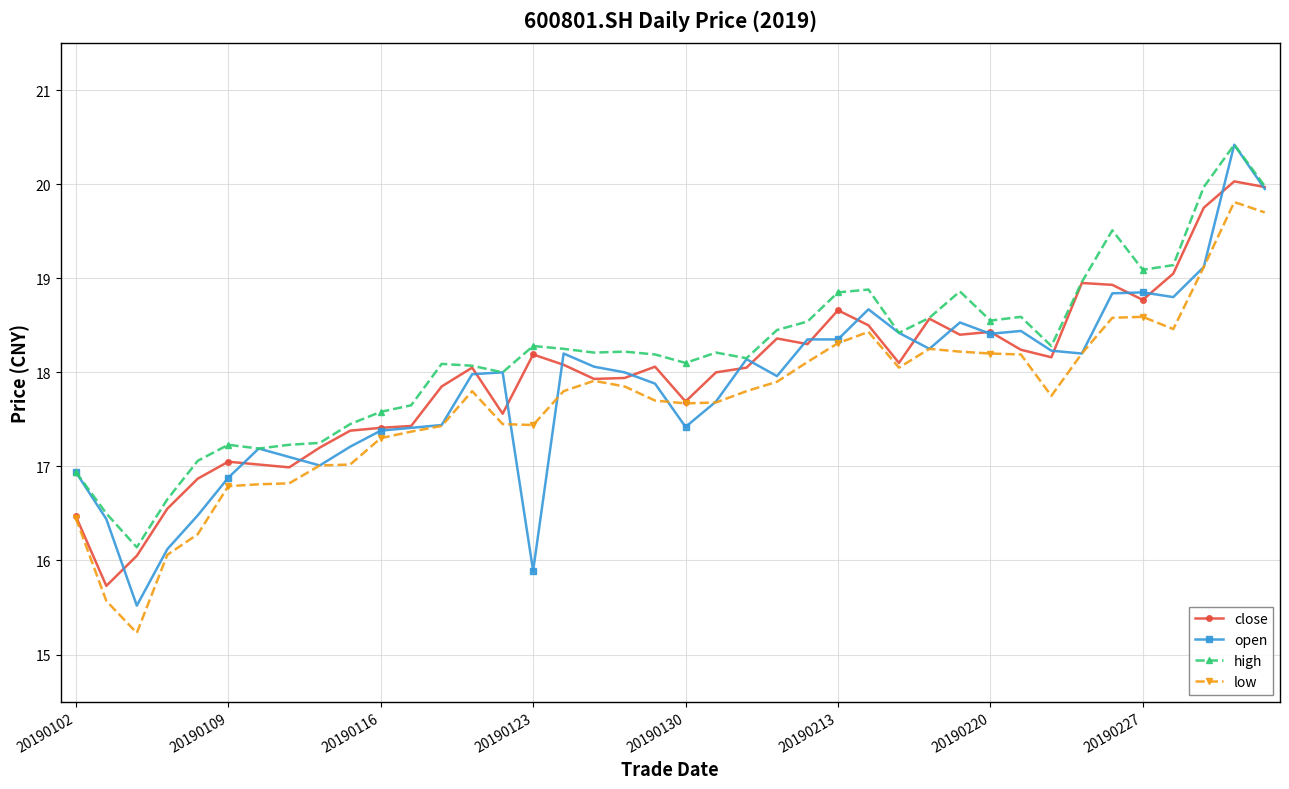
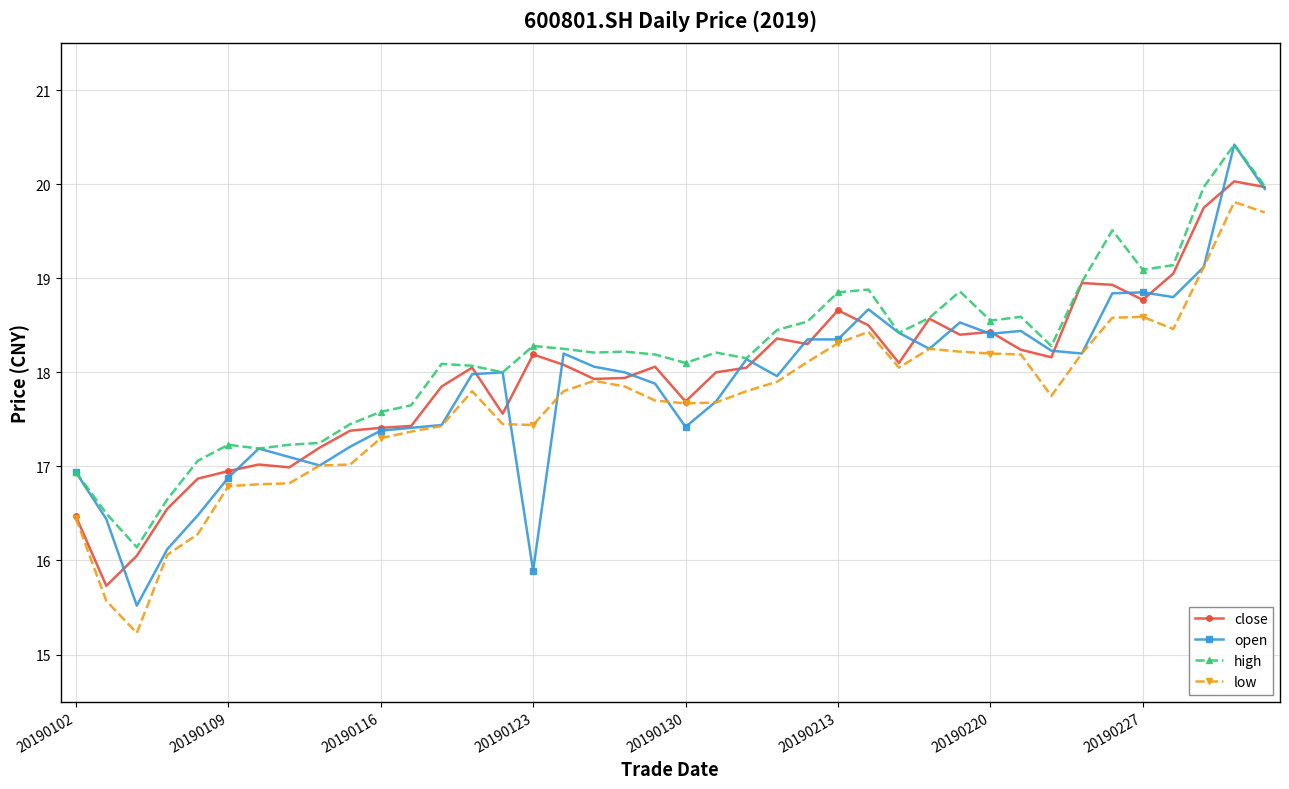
close, 20190109: 17.1 -> 17.0
